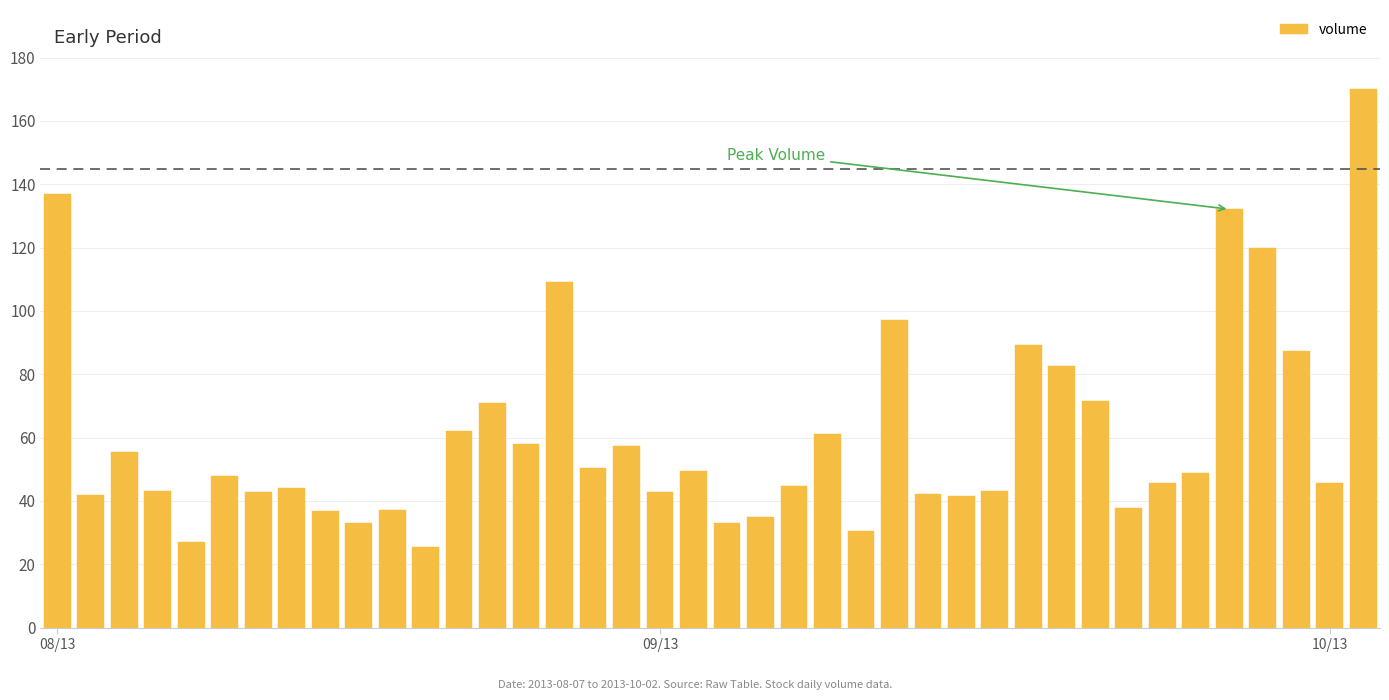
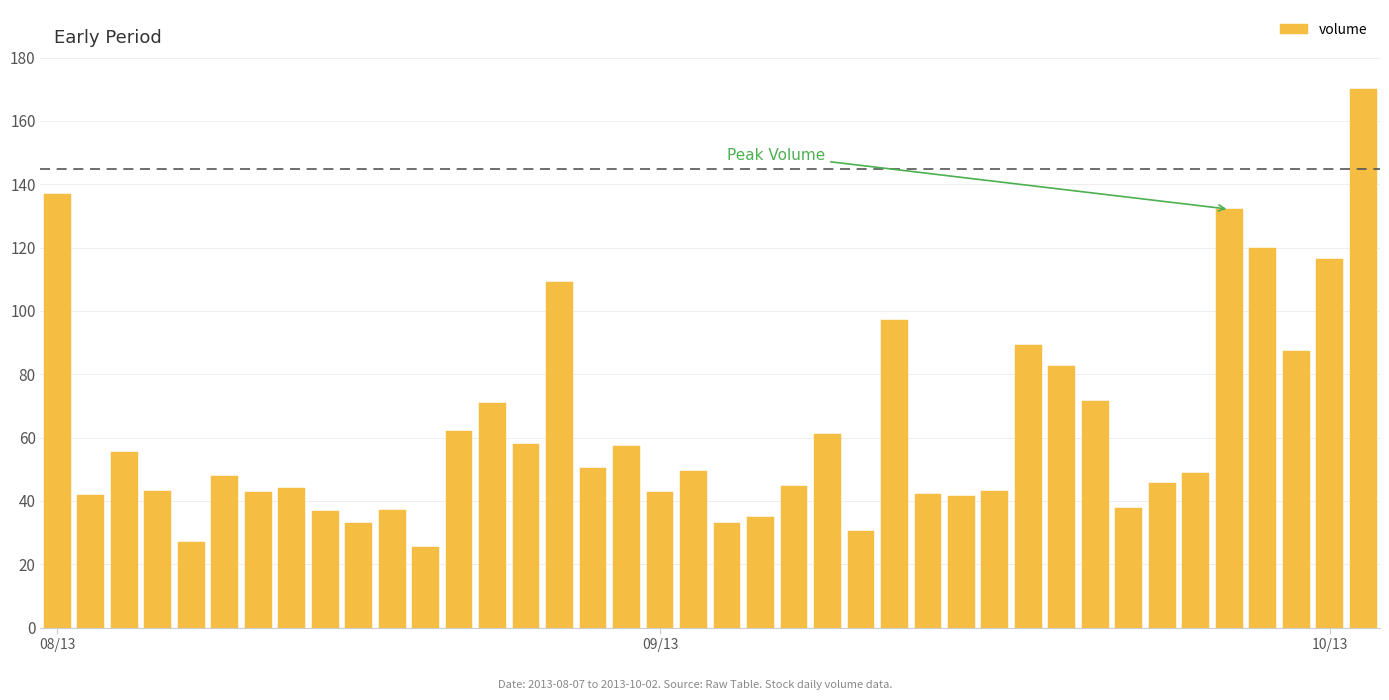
10/13: 46 -> 117
